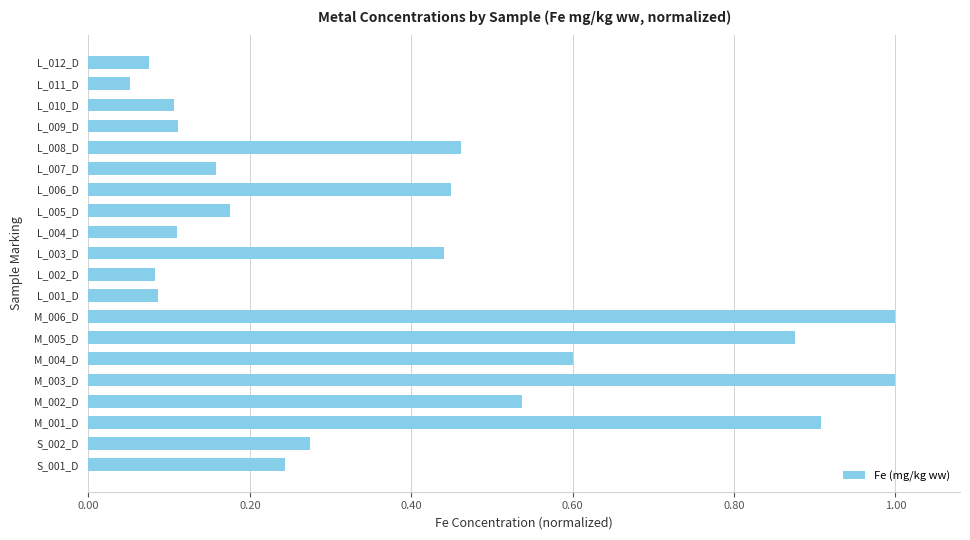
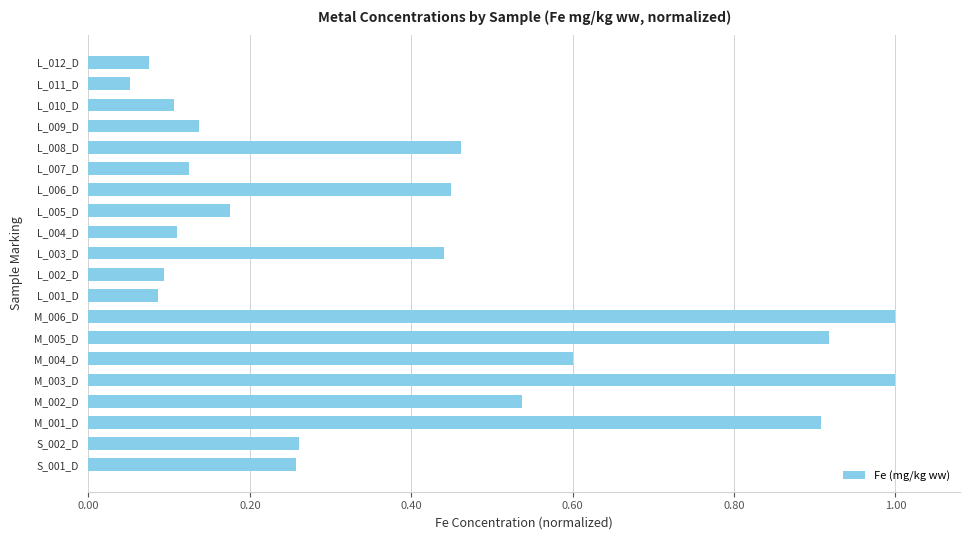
L_009_D: 0.11 -> 0.14
L_007_D: 0.16 -> 0.13
L_002_D: 0.08 -> 0.09
M_005_D: 0.88 -> 0.92
S_002_D: 0.28 -> 0.26
S_001_D: 0.24 -> 0.26
